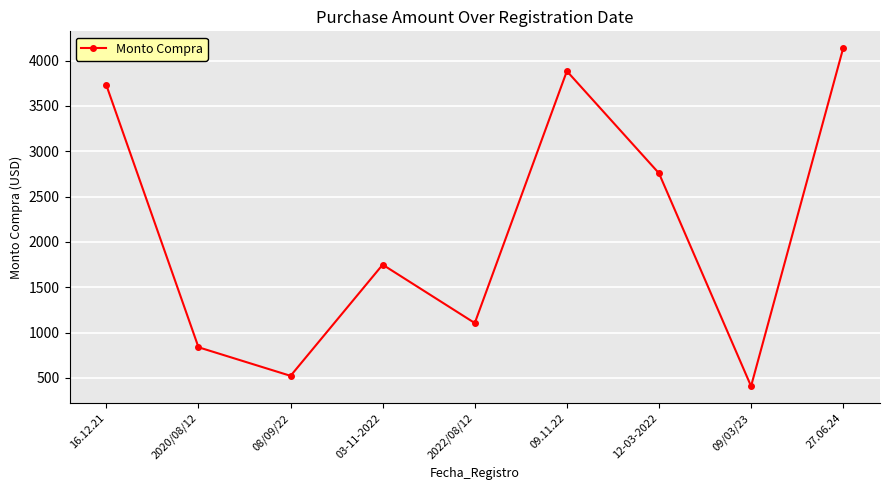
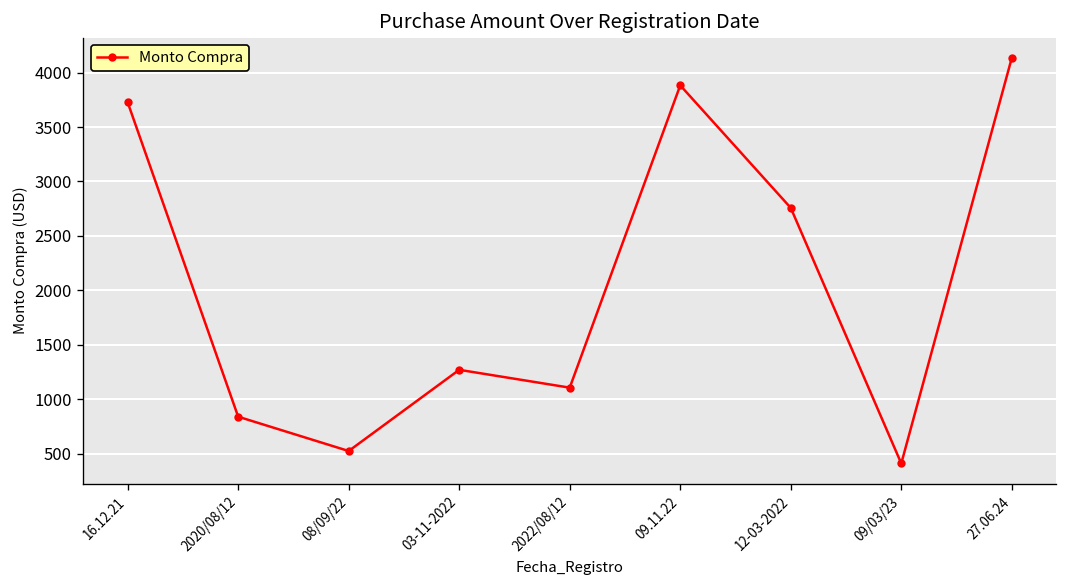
03-11-2022: 1700 -> 1300
